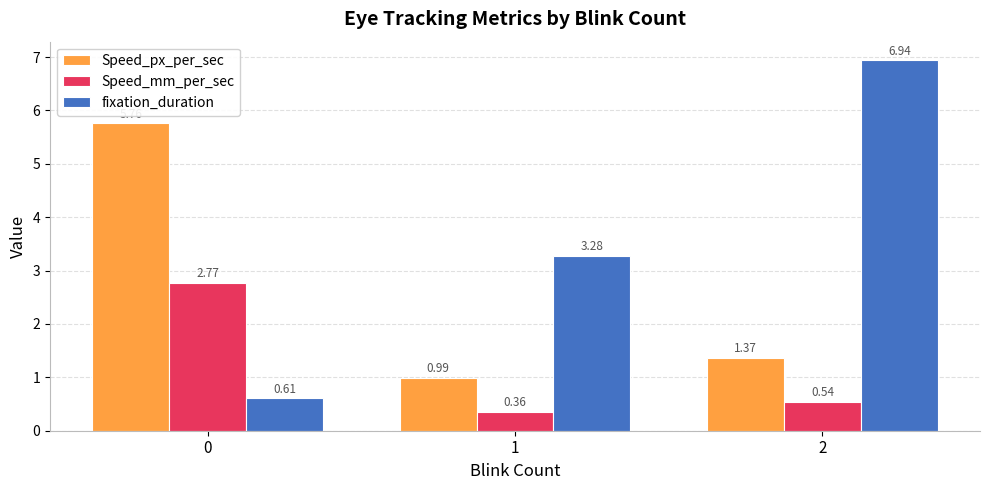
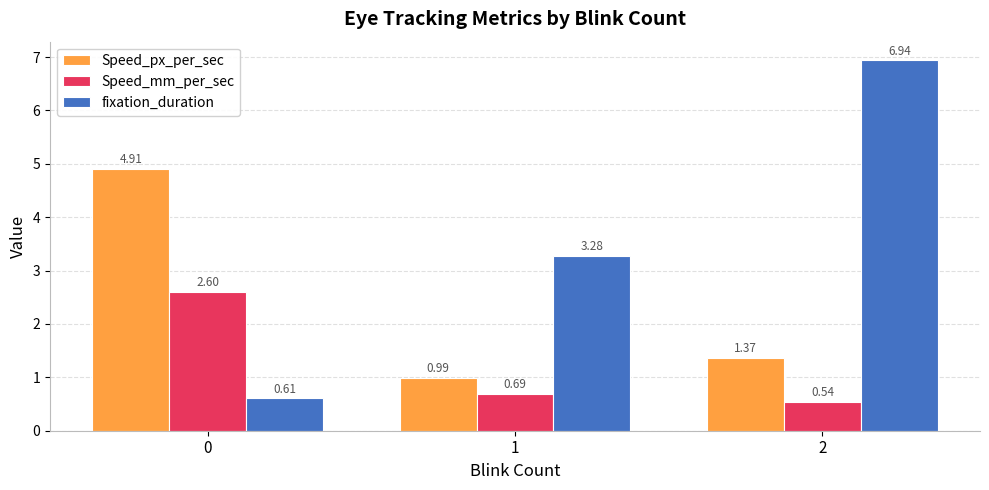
Speed_px_per_sec, 0: 5.8 -> 4.9
Speed_mm_per_sec, 0: 2.77 -> 2.60
Speed_mm_per_sec, 1: 0.36 -> 0.69
